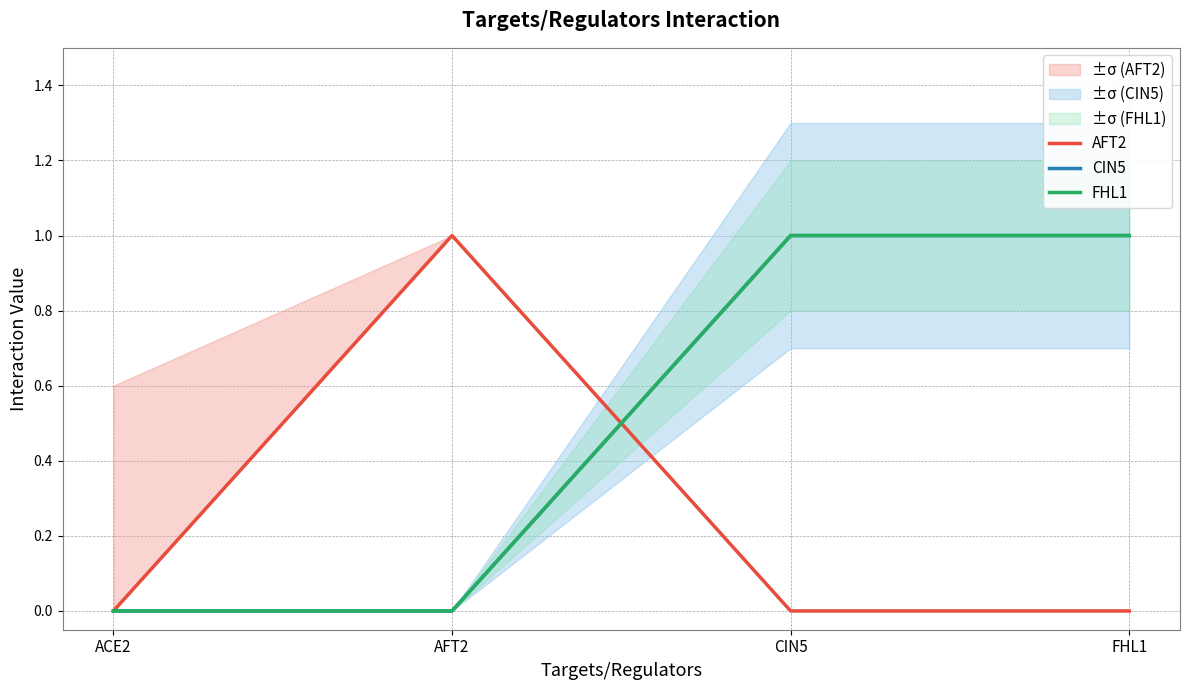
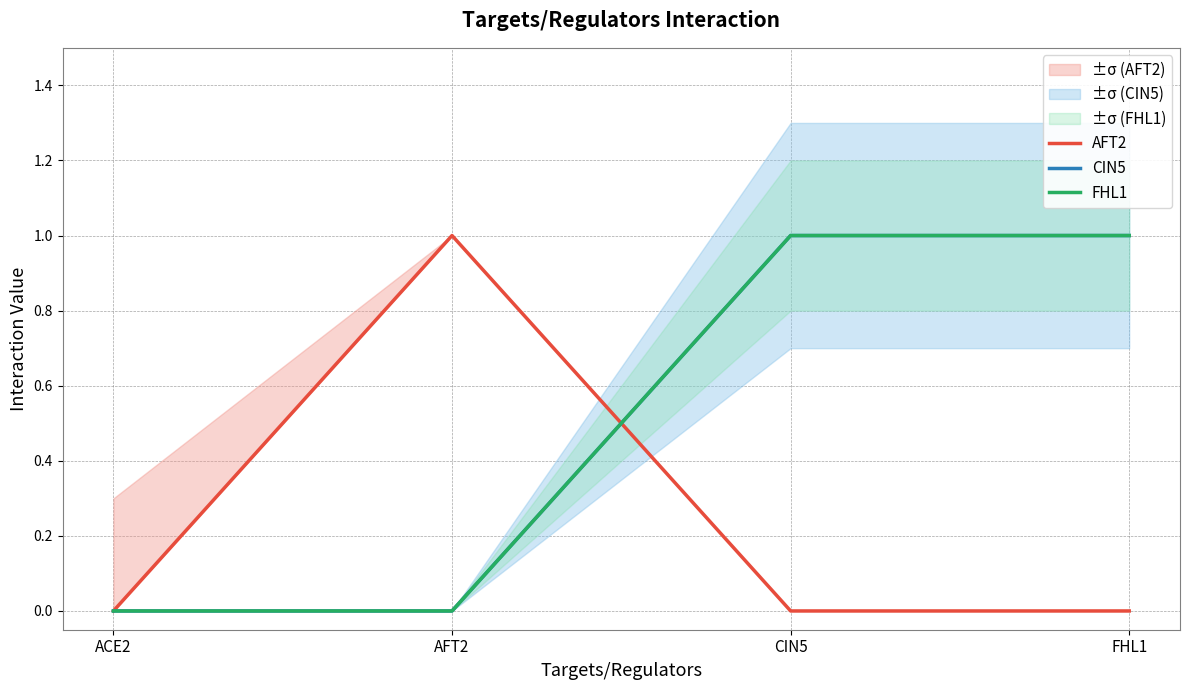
±σ (AFT2), ACE2: 0.60 -> 0.30
